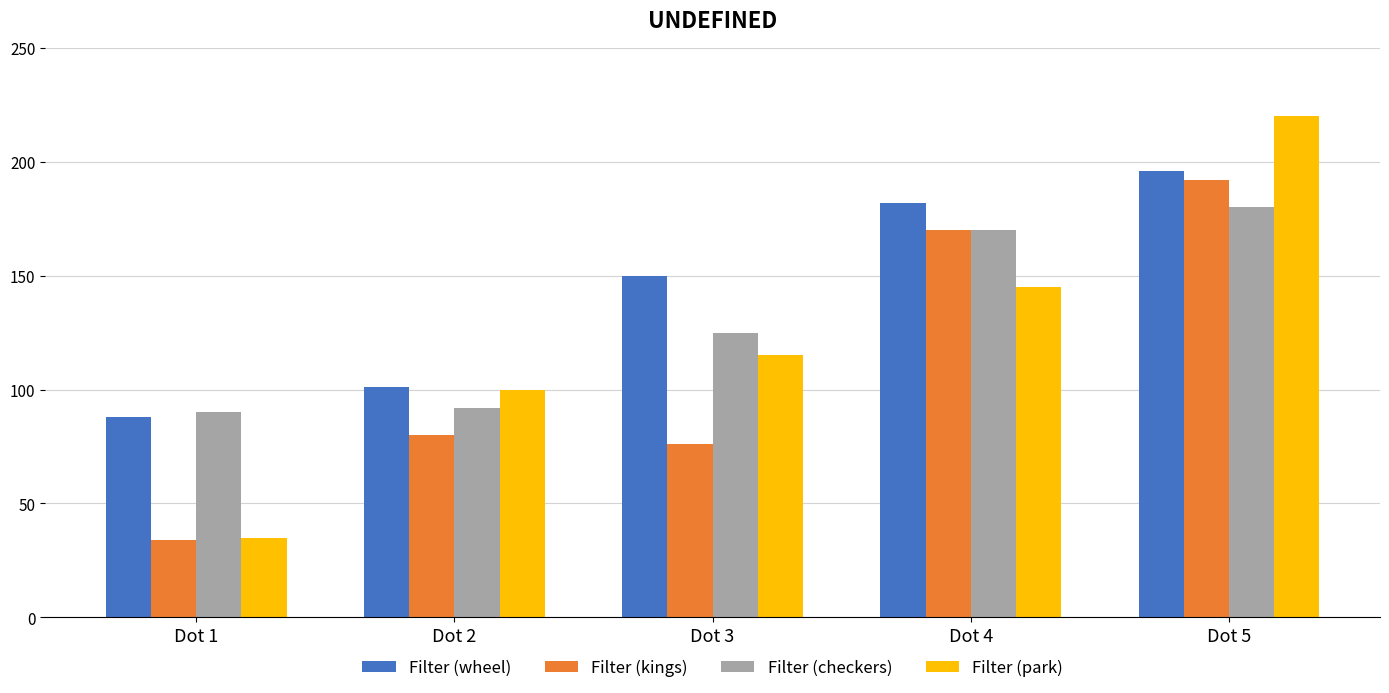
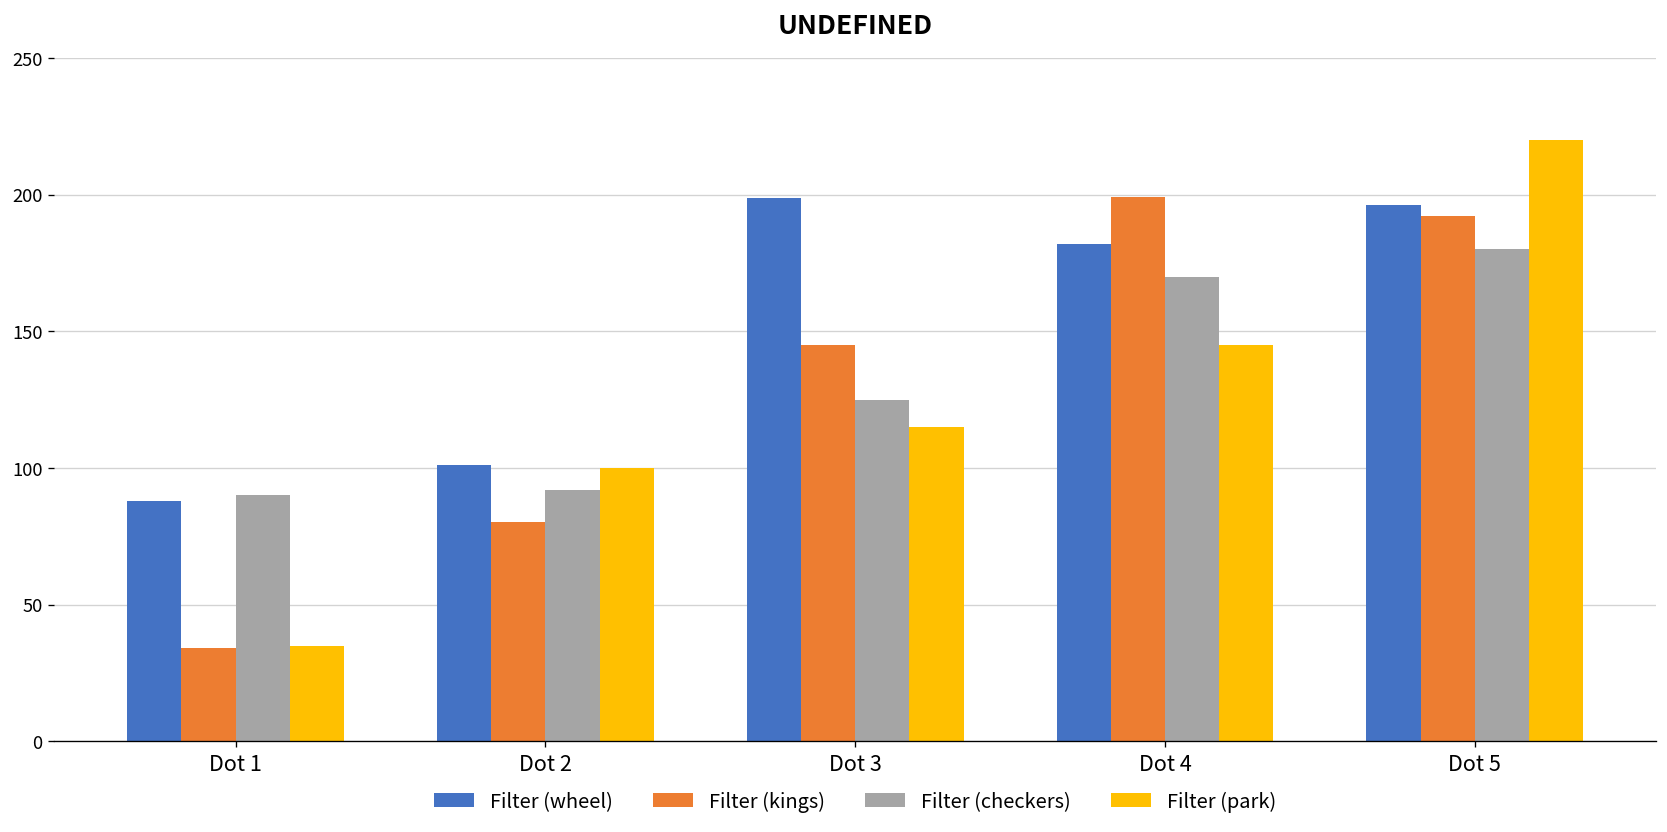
Filter (wheel), Dot 3: 150 -> 199
Filter (kings), Dot 3: 76 -> 145
Filter (kings), Dot 4: 170 -> 199
